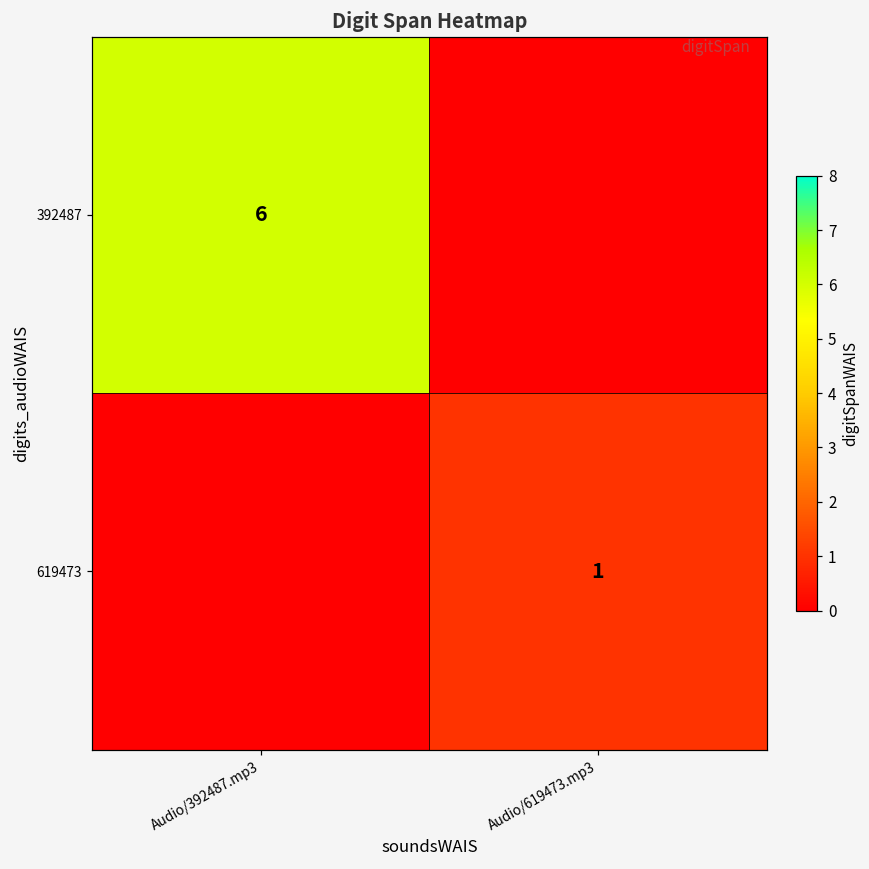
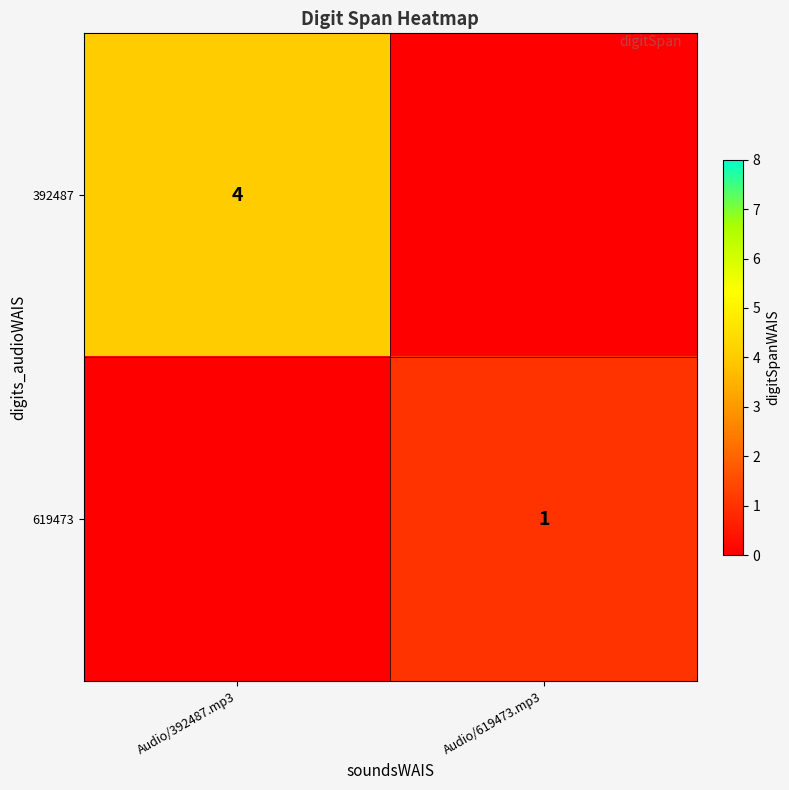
392487, Audio/392487.mp3: 6 -> 4
